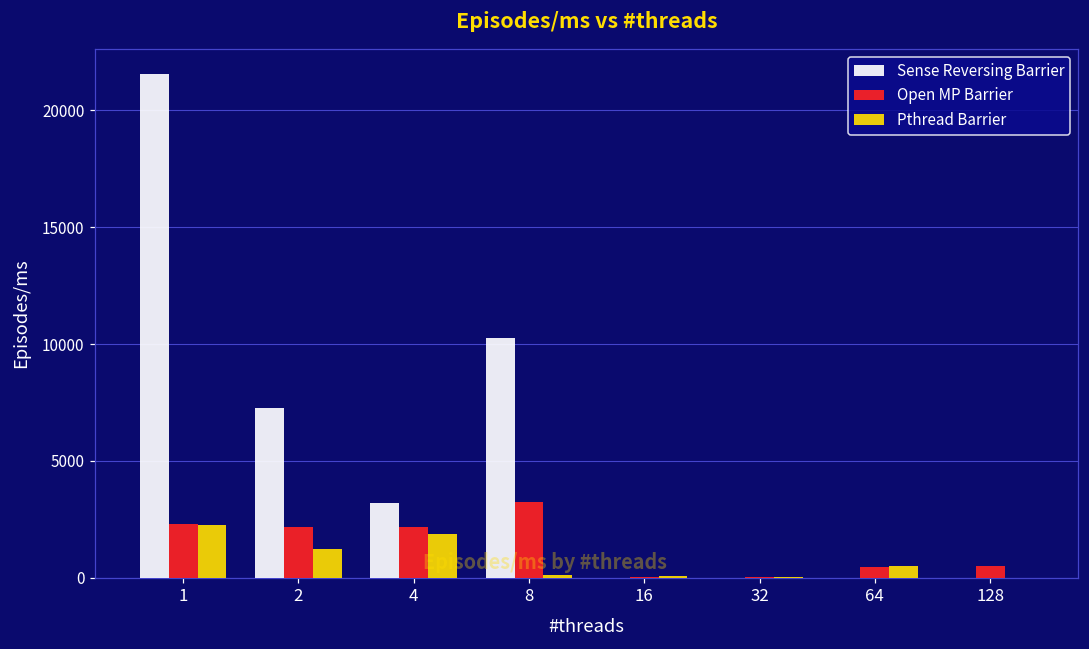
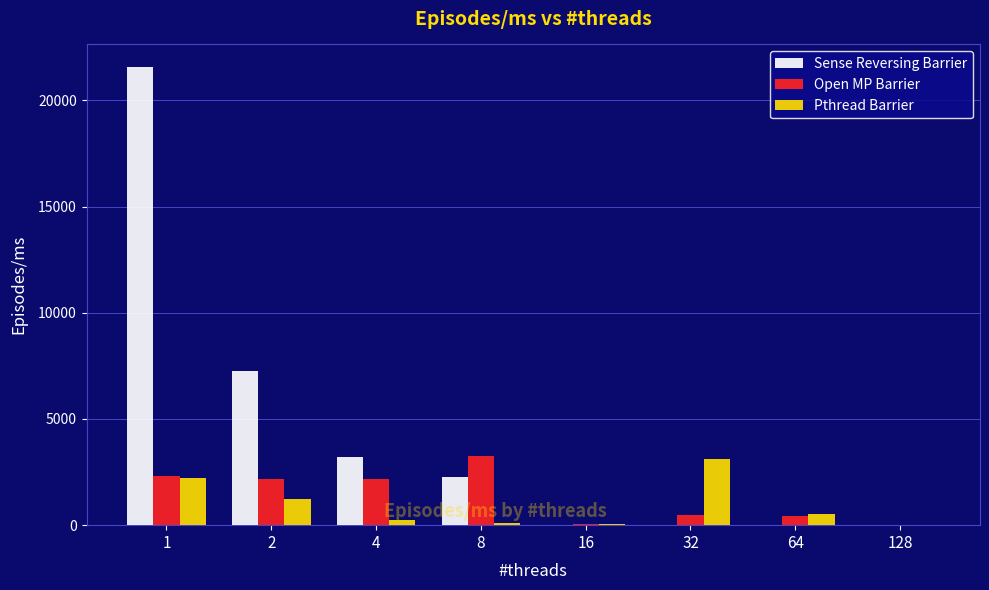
Pthread Barrier, 4: 1800 -> 200
Sense Reversing Barrier, 8: 10300 -> 2300
Open MP Barrier, 32: 0 -> 500
Pthread Barrier, 32: 0 -> 3100
Open MP Barrier, 128: 500 -> 0
